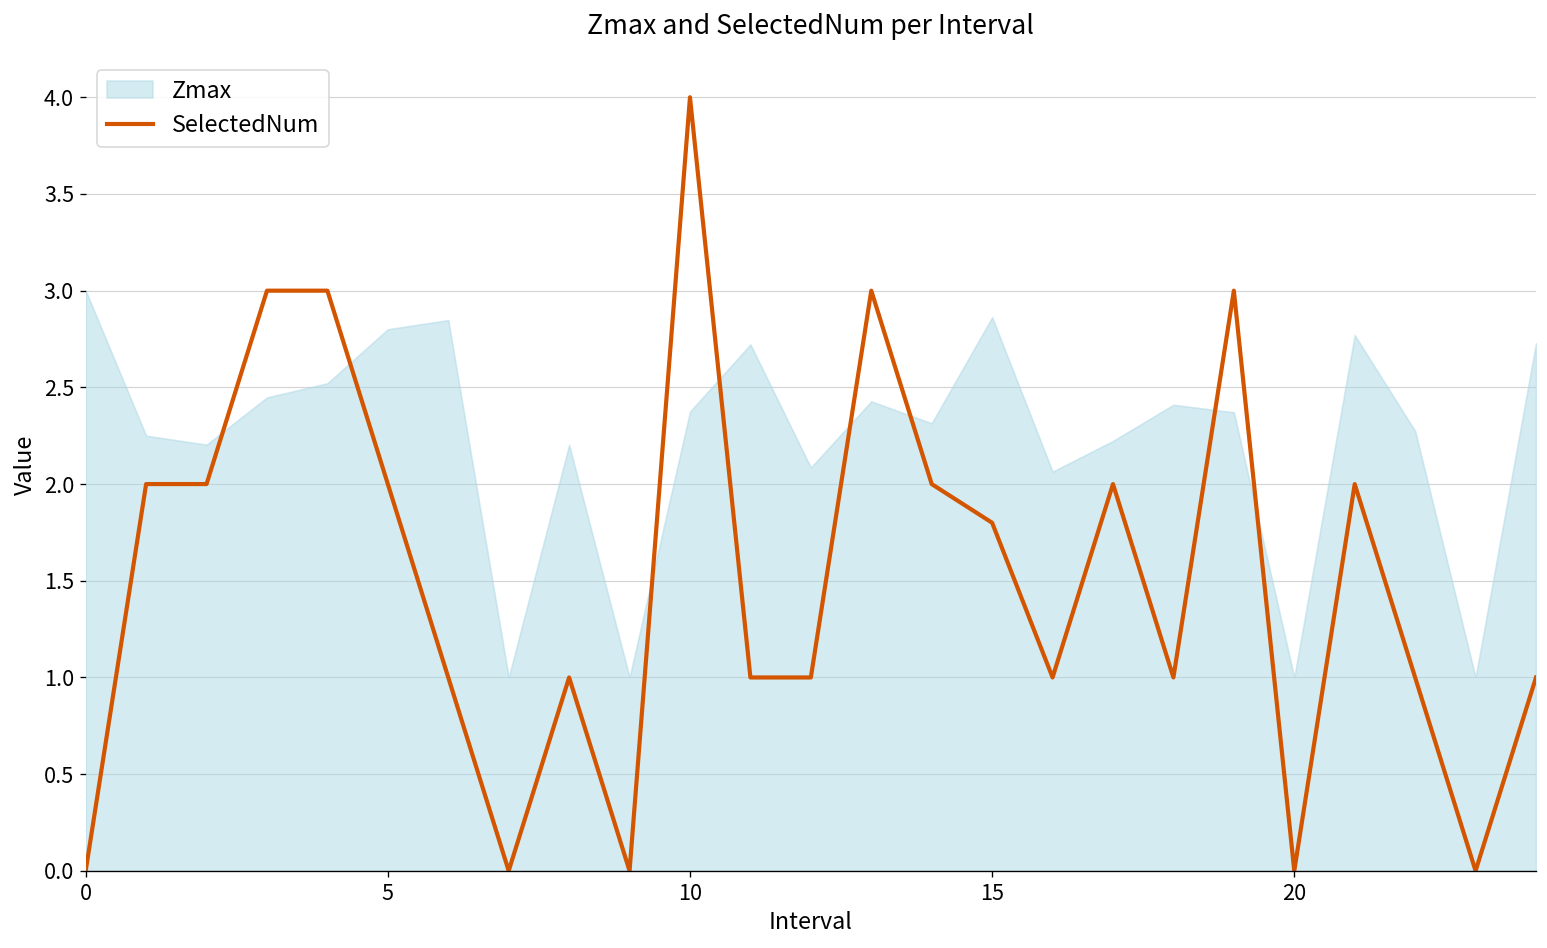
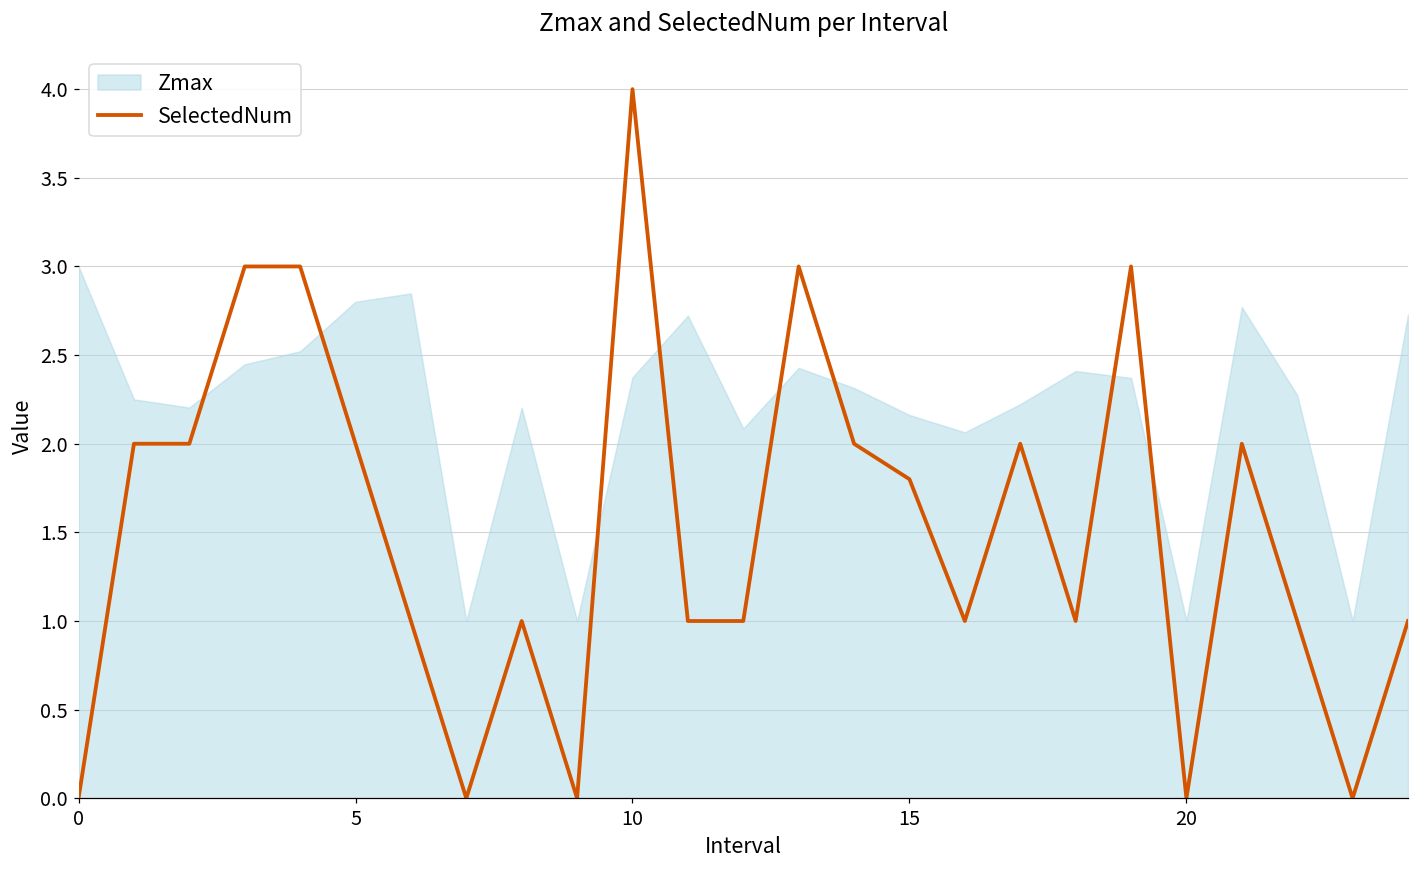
Zmax, 15: 2.86 -> 2.16
